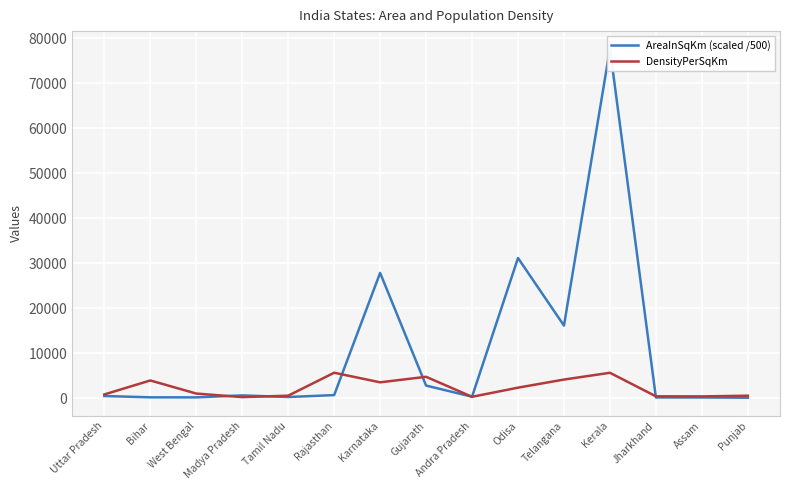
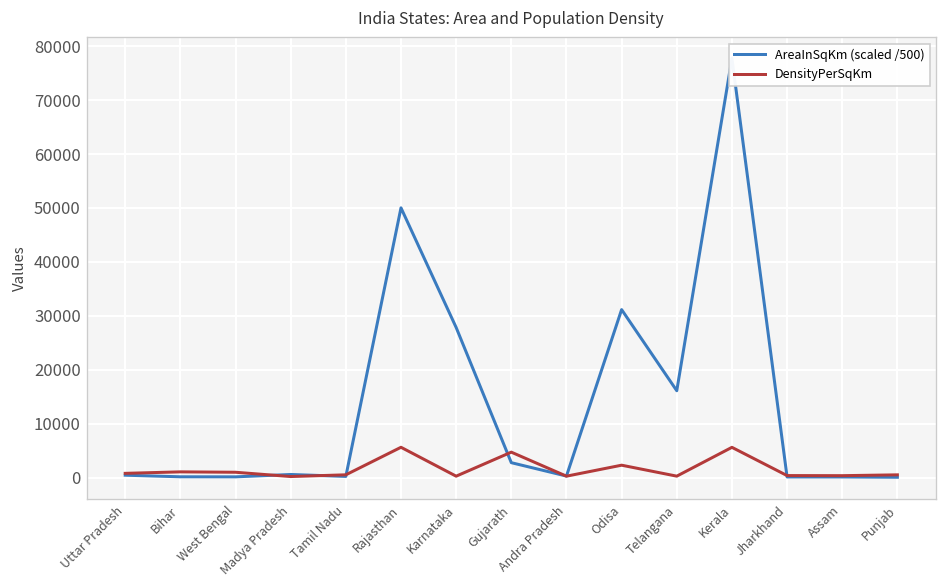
DensityPerSqKm, Bihar: 4000 -> 1000
AreaInSqKm (scaled /500), Rajasthan: 1000 -> 50000
DensityPerSqKm, Karnataka: 4000 -> 0
DensityPerSqKm, Telangana: 4000 -> 0
